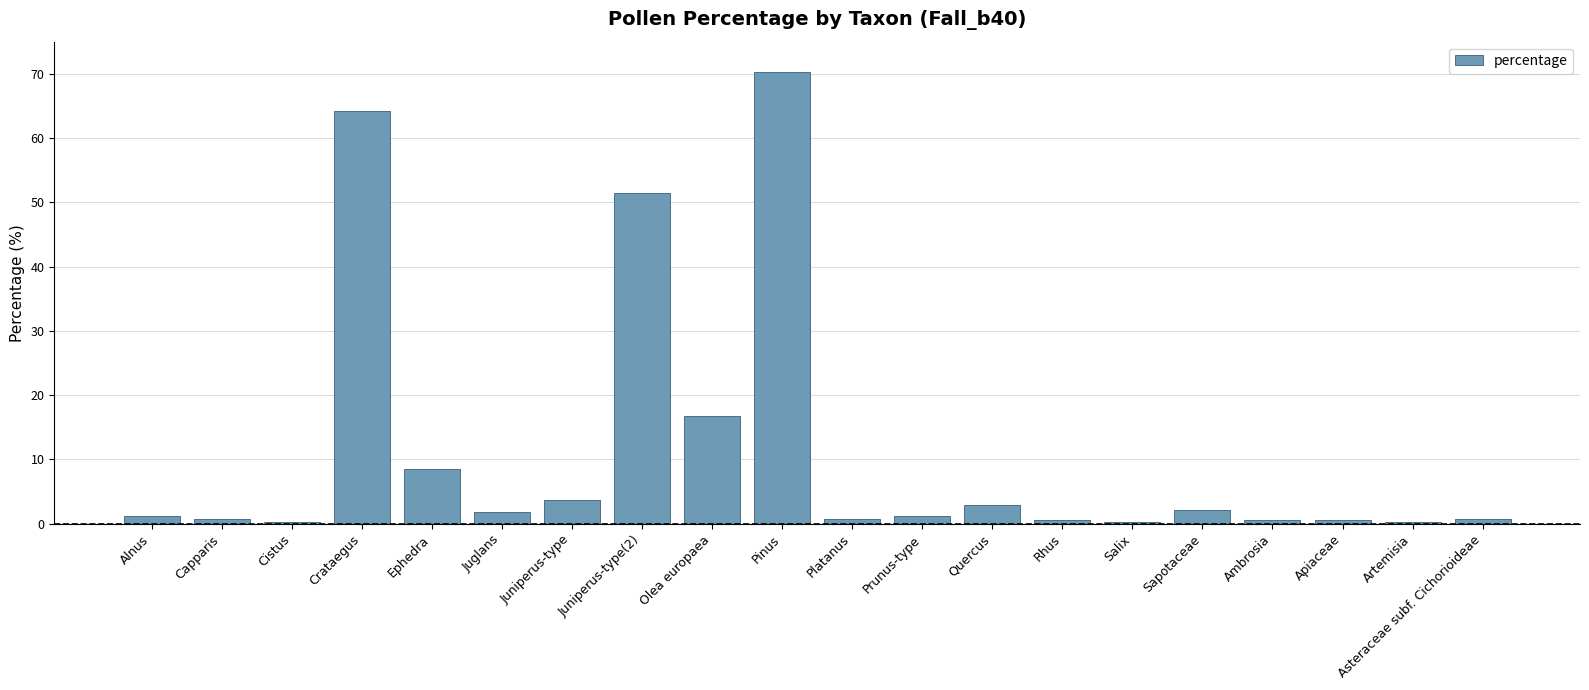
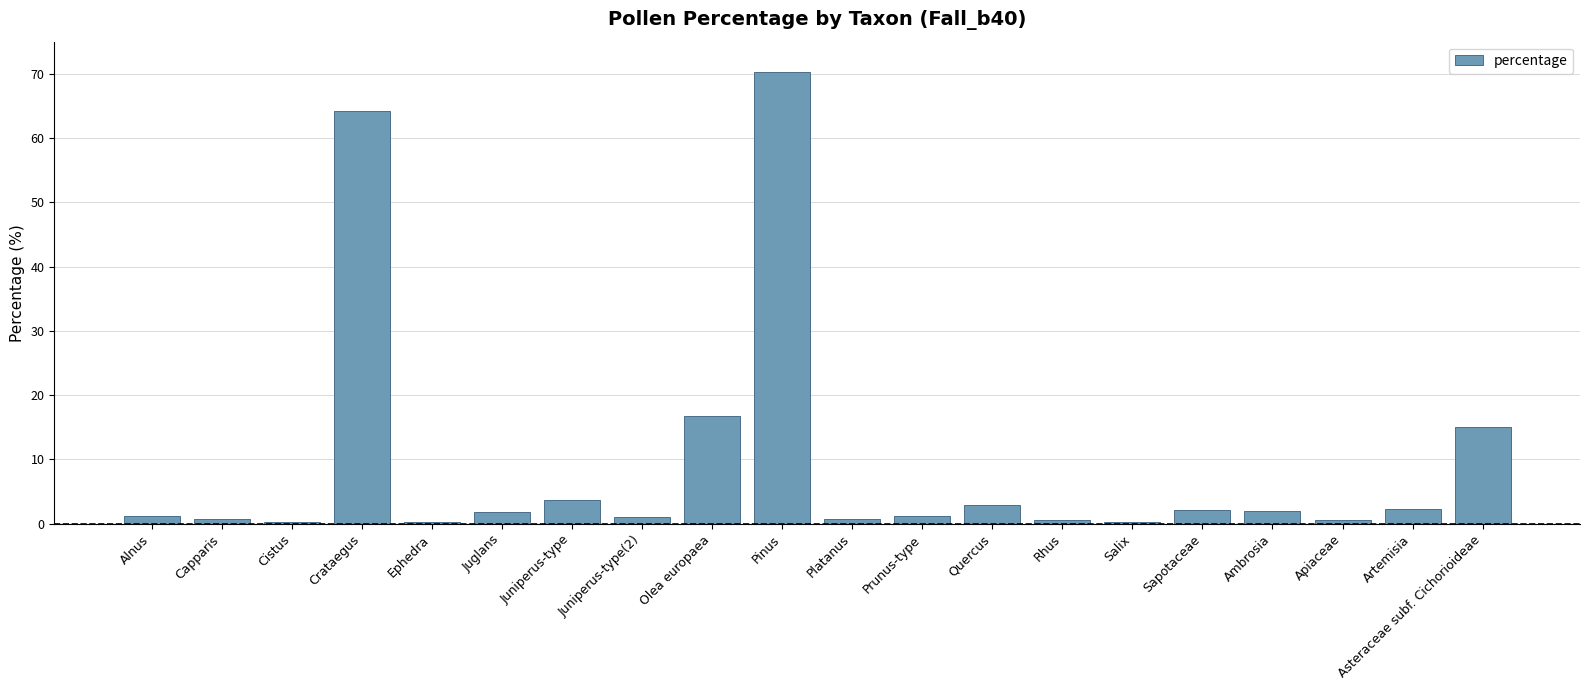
Ephedra: 8 -> 0
Juniperus-type(2): 51 -> 1
Ambrosia: 0 -> 2
Artemisia: 0 -> 2
Asteraceae subf. Cichorioideae: 1 -> 15
